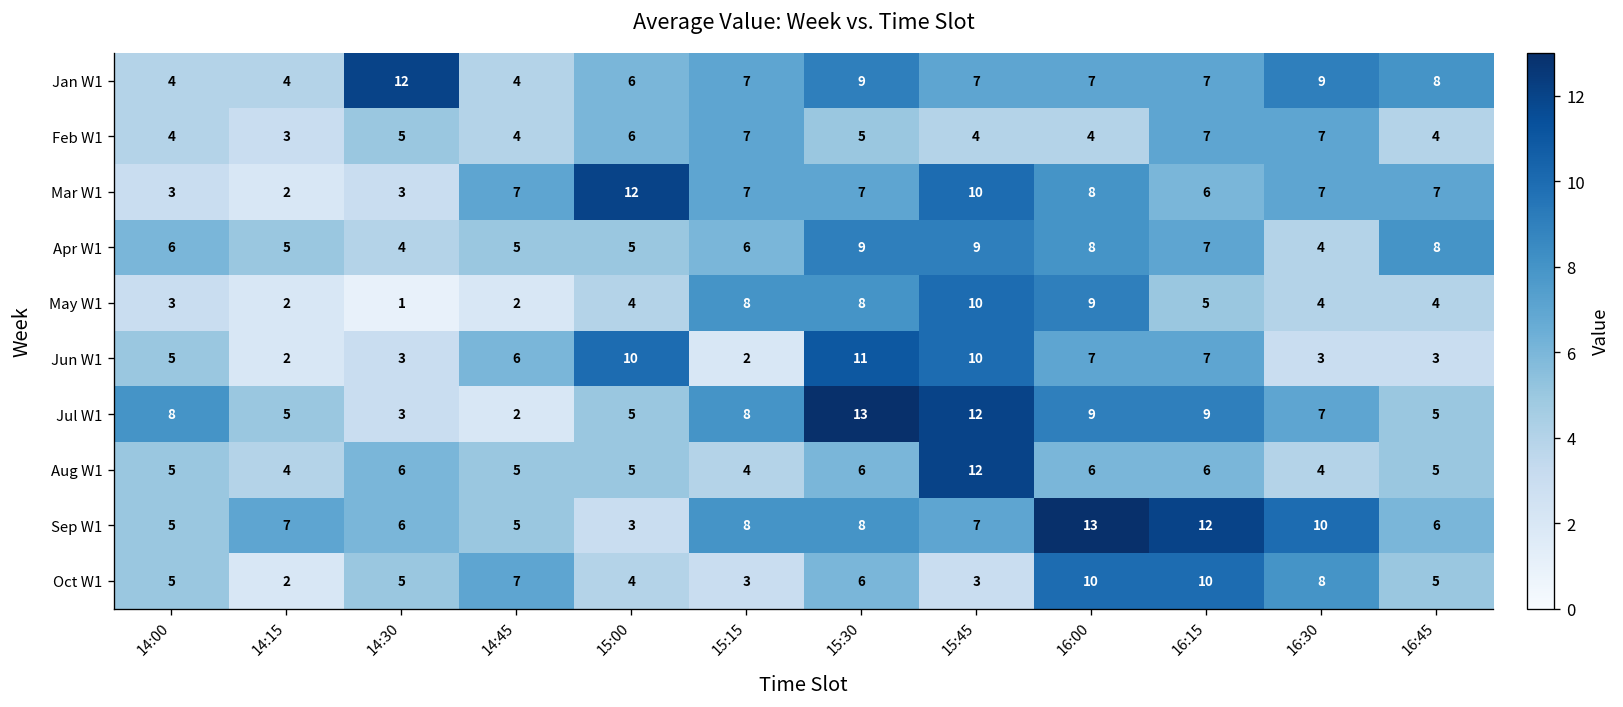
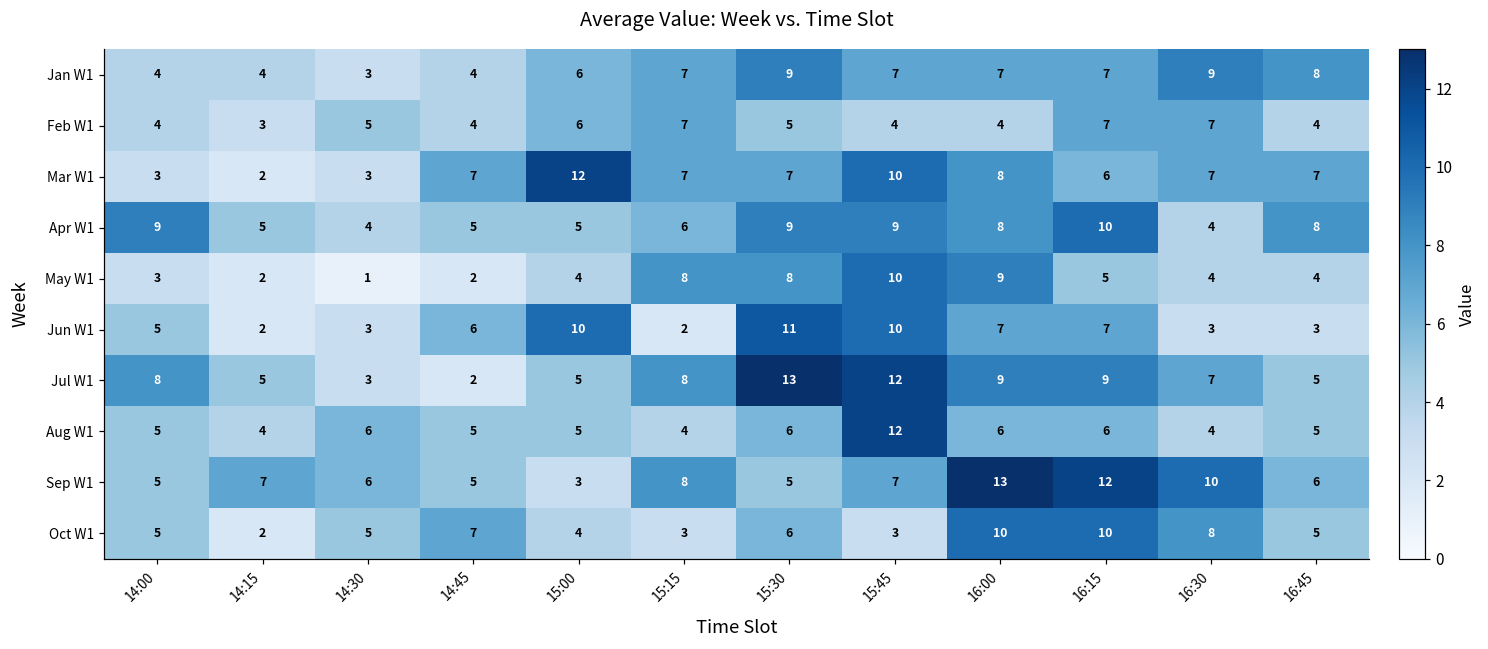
Jan W1, 14:30: 12 -> 3
Apr W1, 14:00: 6 -> 9
Apr W1, 16:15: 7 -> 10
Sep W1, 15:30: 8 -> 5
